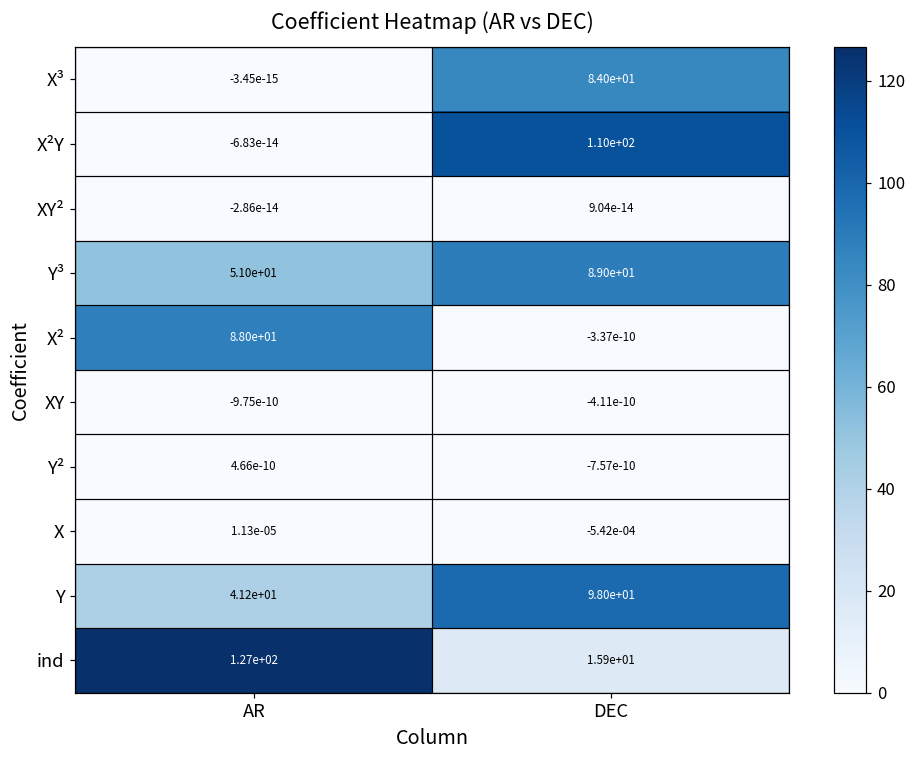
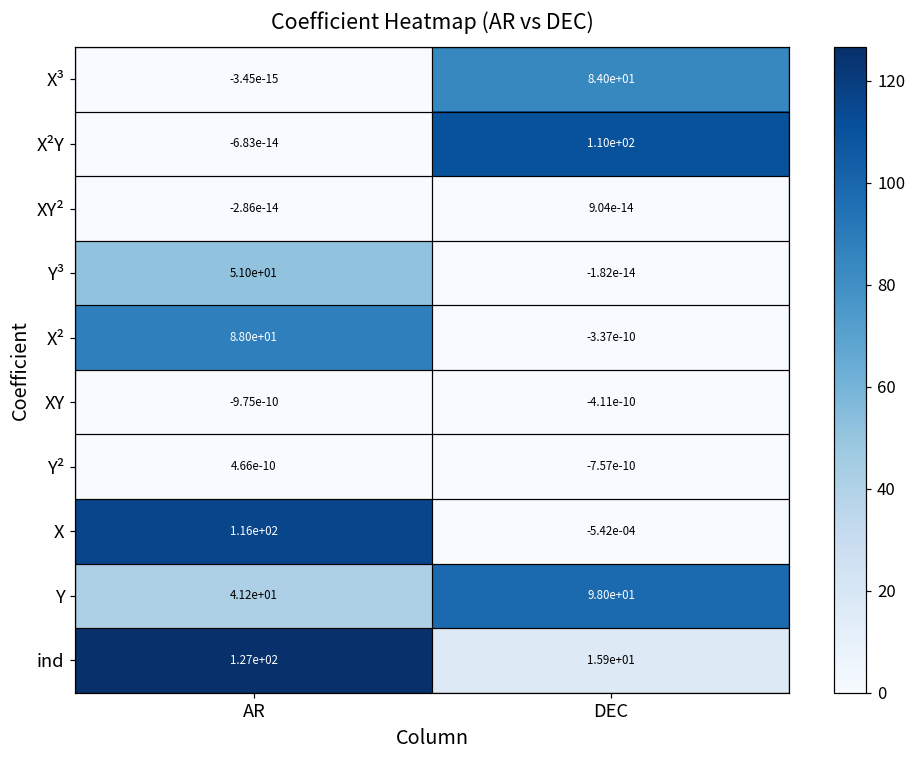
Y³, DEC: 8.90e+01 -> -1.82e-14
X, AR: 1.13e-05 -> 1.16e+02
